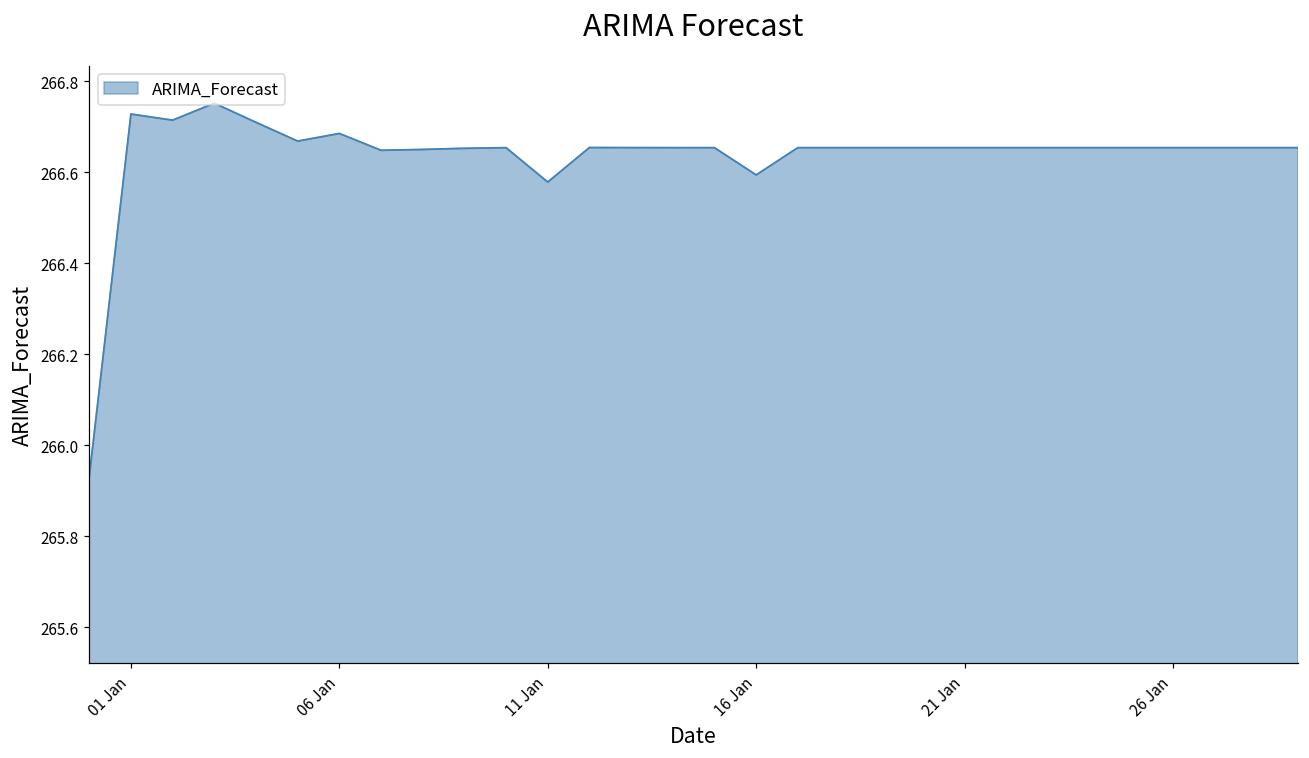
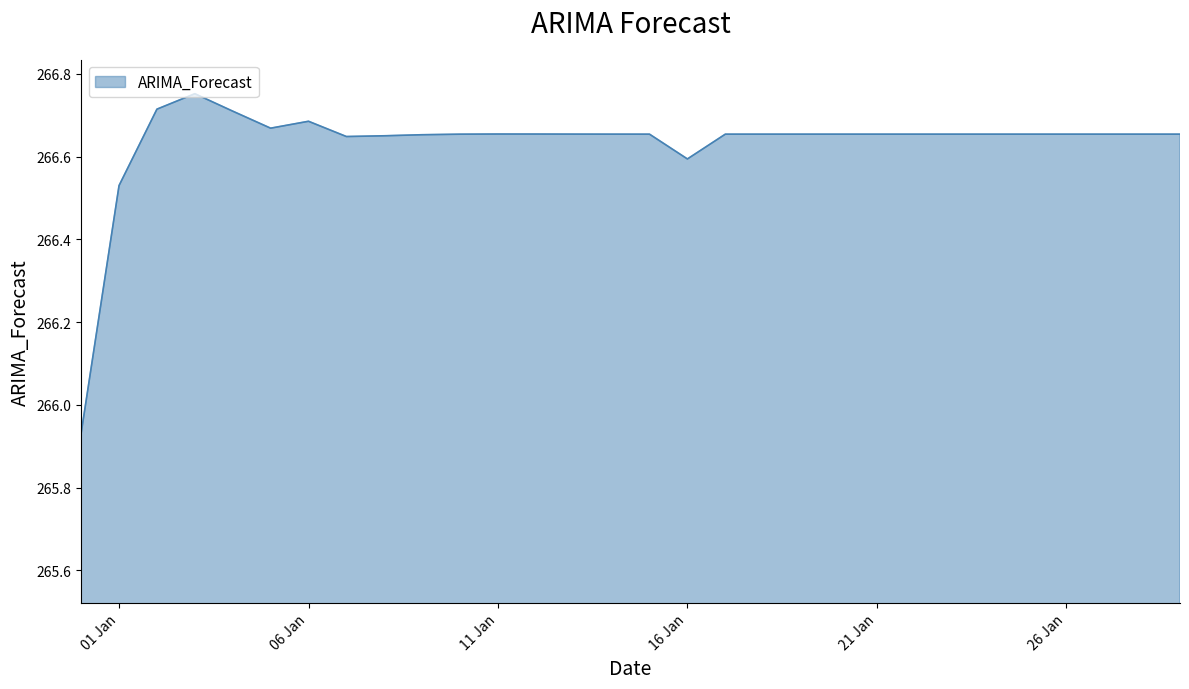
01 Jan: 266.73 -> 266.53
11 Jan: 266.58 -> 266.65
